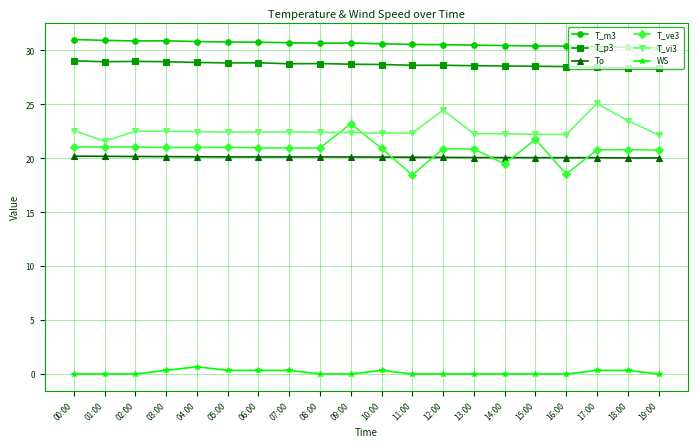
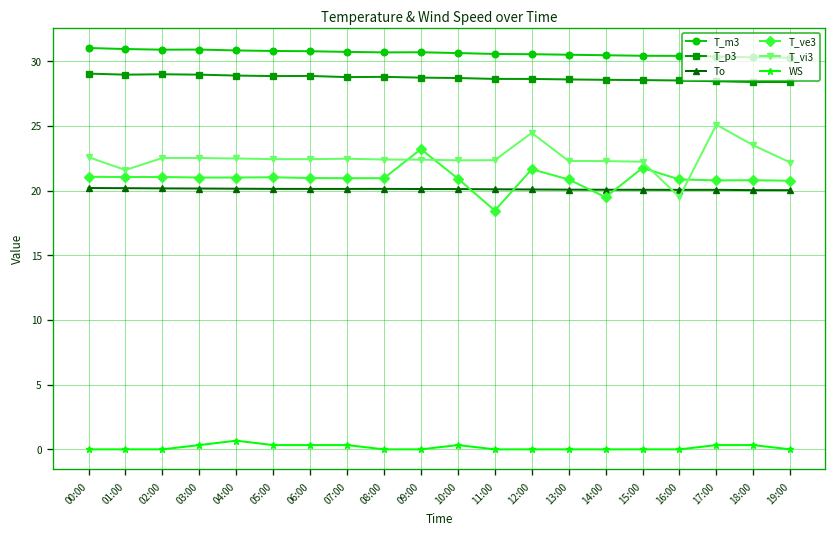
T_ve3, 12:00: 20.9 -> 21.7
T_ve3, 16:00: 18.5 -> 20.9
T_vi3, 16:00: 22.2 -> 19.5
